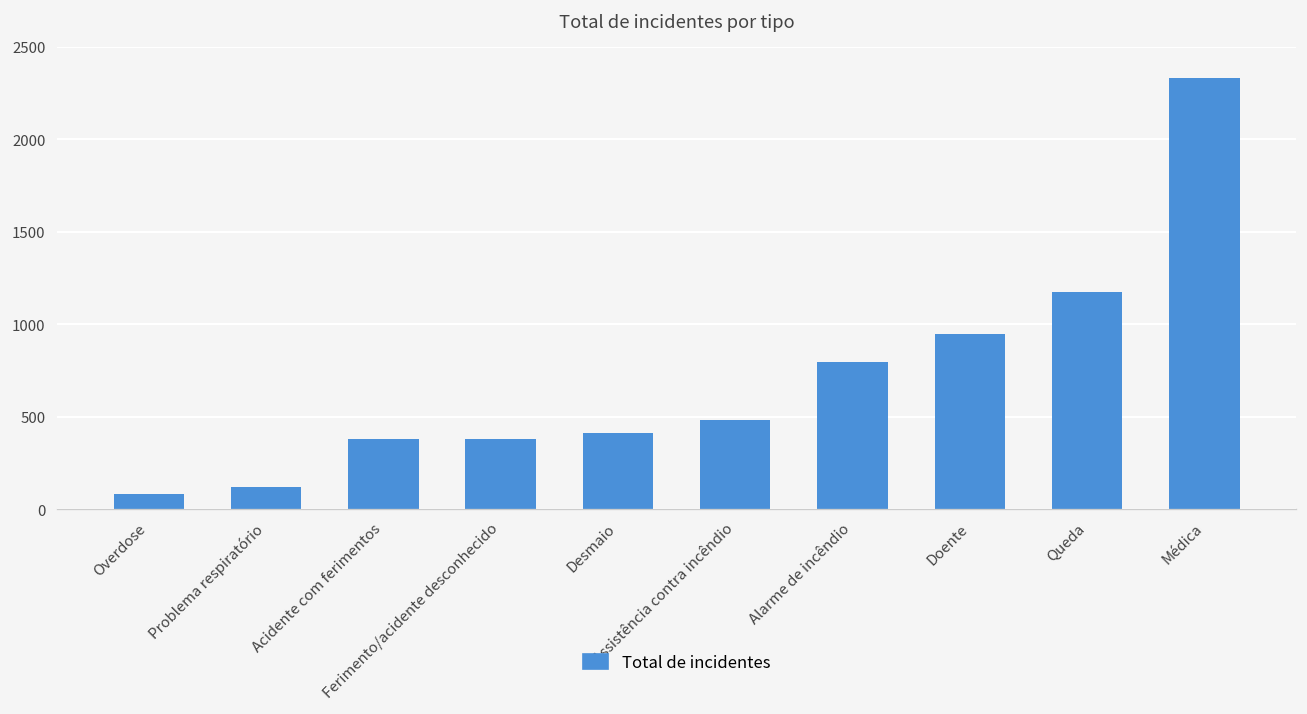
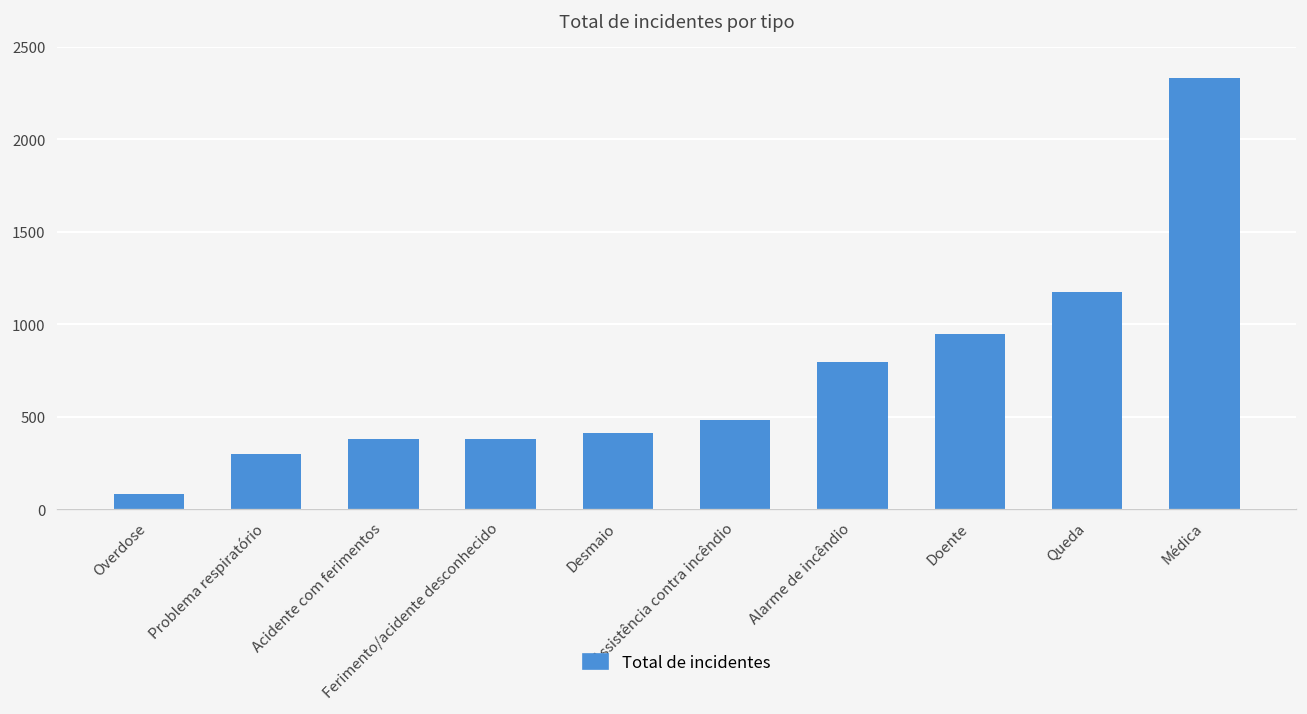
Problema respiratório: 120 -> 300
